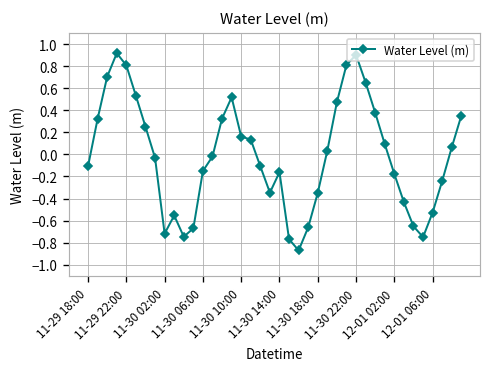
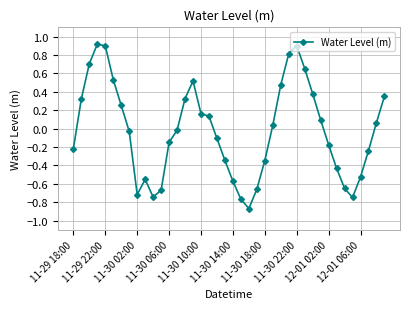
11-29 18:00: -0.1 -> -0.2
11-29 22:00: 0.8 -> 0.9
11-30 14:00: -0.2 -> -0.6
